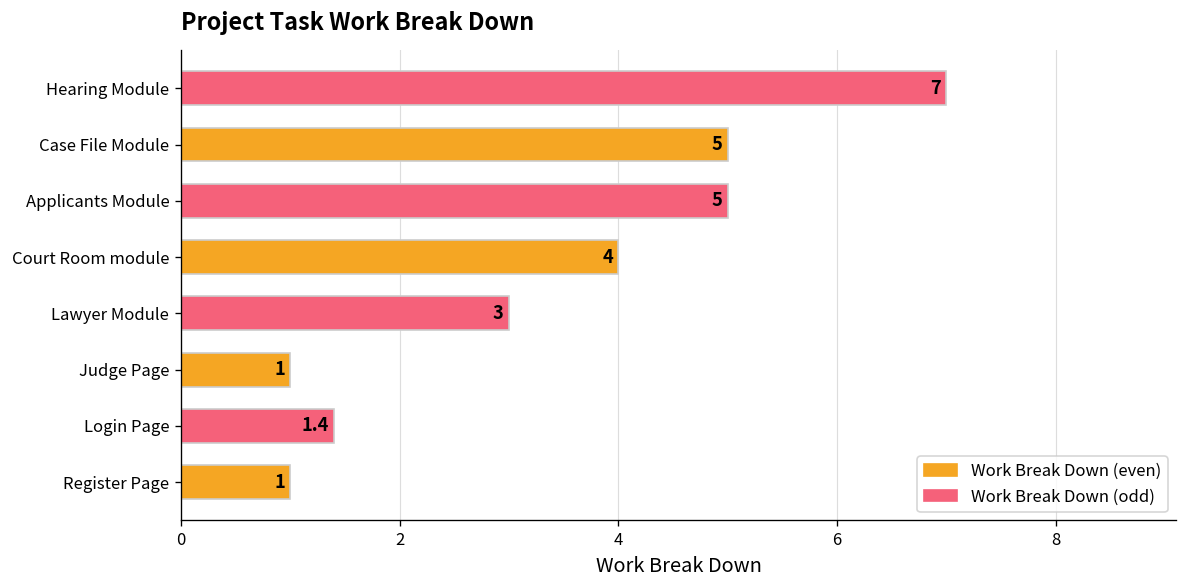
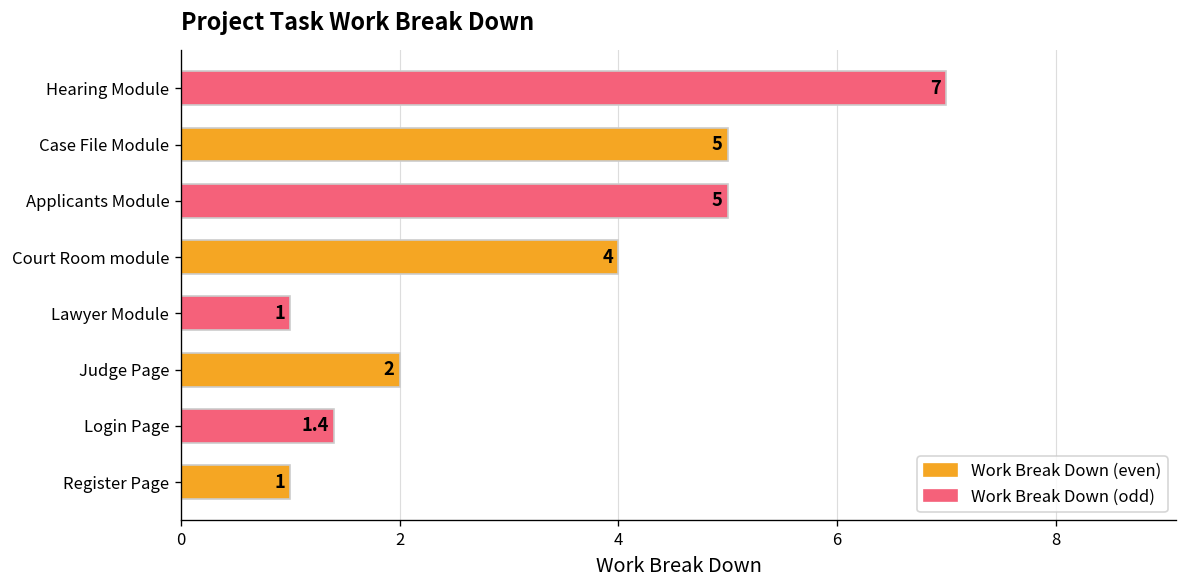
Lawyer Module: 3 -> 1
Judge Page: 1 -> 2
